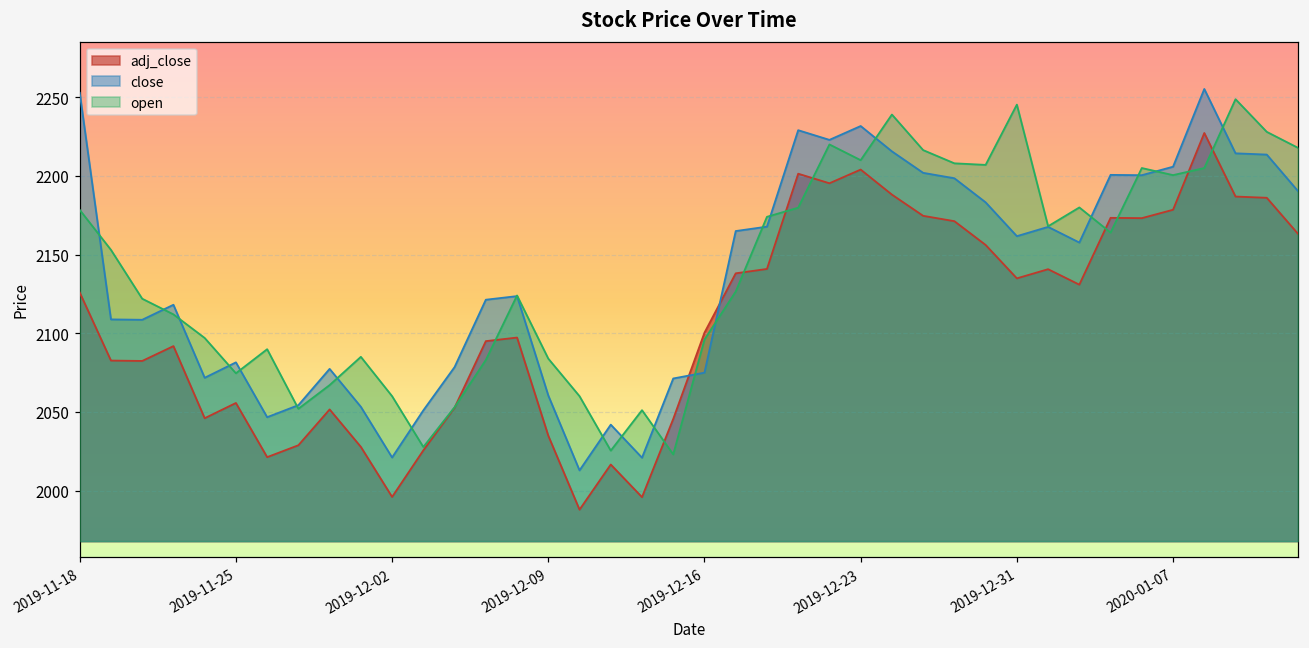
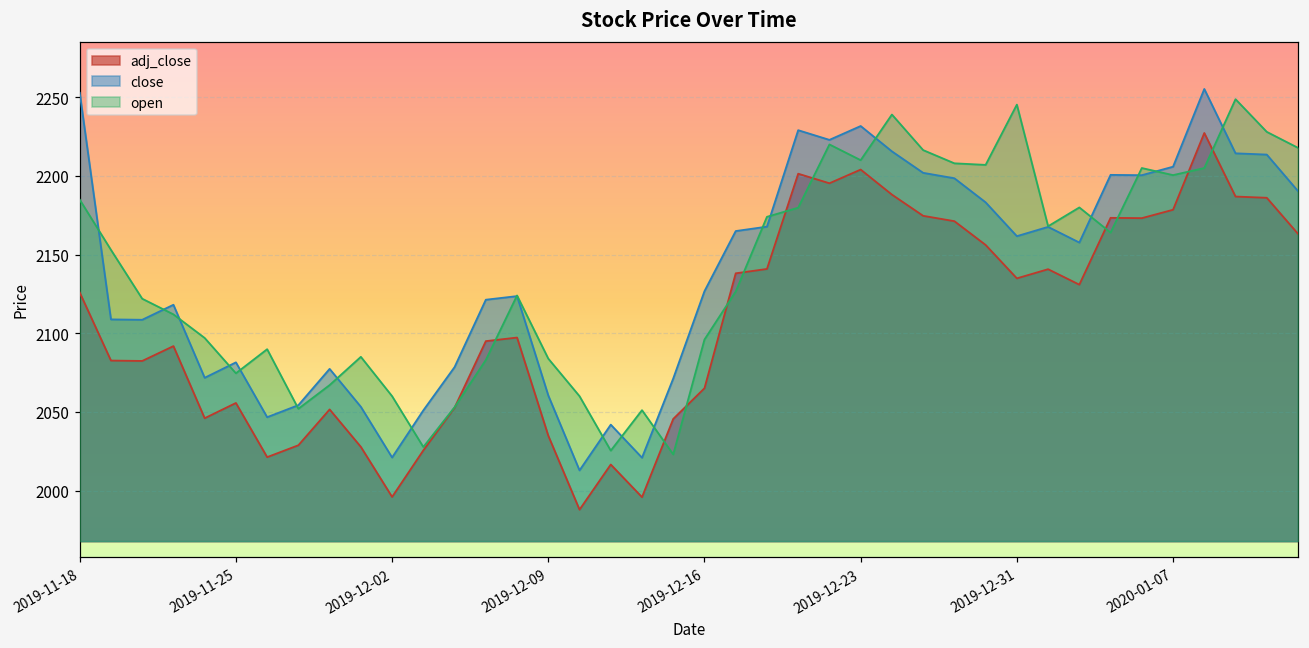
open, 2019-11-18: 2178 -> 2185
adj_close, 2019-12-16: 2100 -> 2065
close, 2019-12-16: 2075 -> 2127
